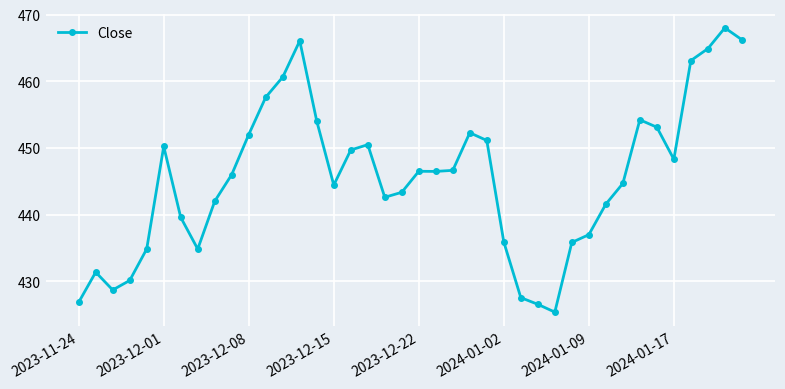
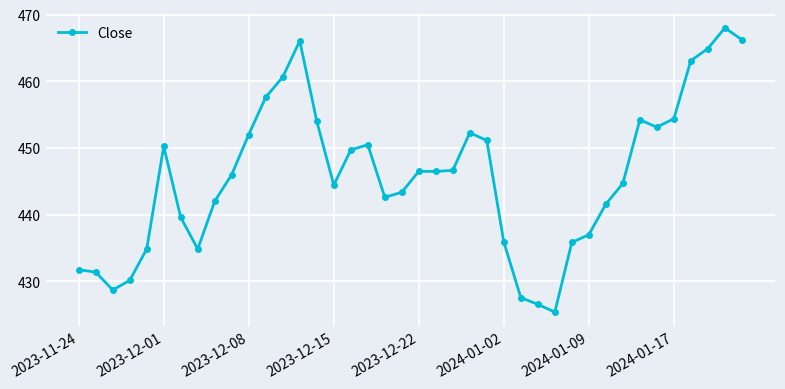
2023-11-24: 427 -> 432
2024-01-17: 448 -> 454
